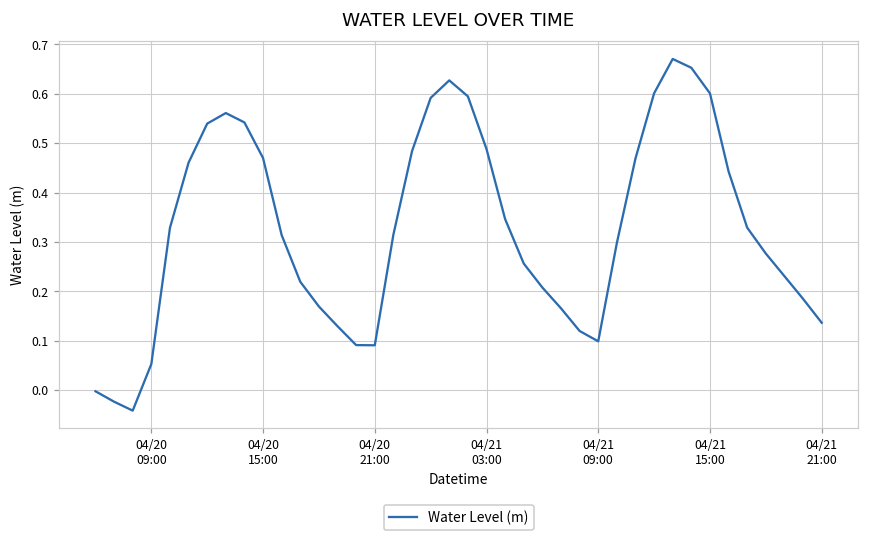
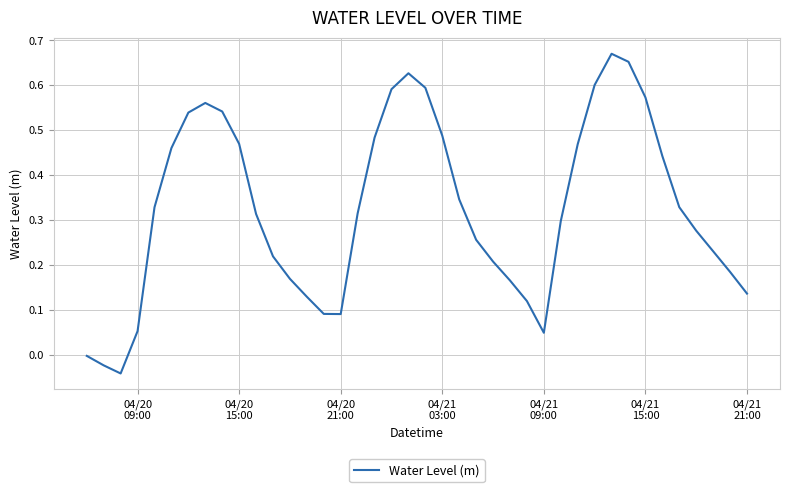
04/21 09:00: 0.10 -> 0.05
04/21 15:00: 0.60 -> 0.57
